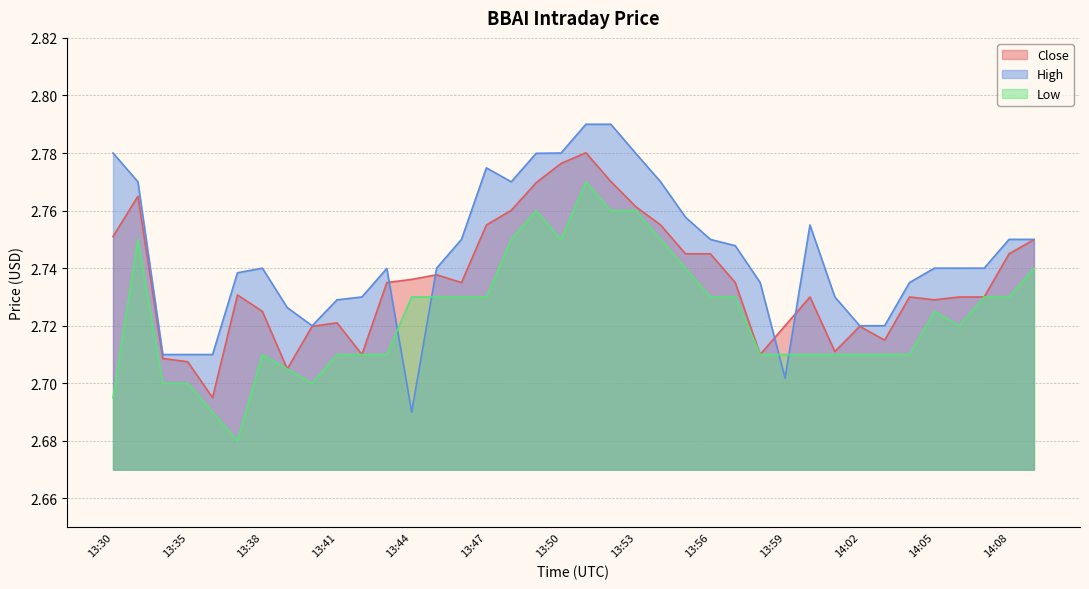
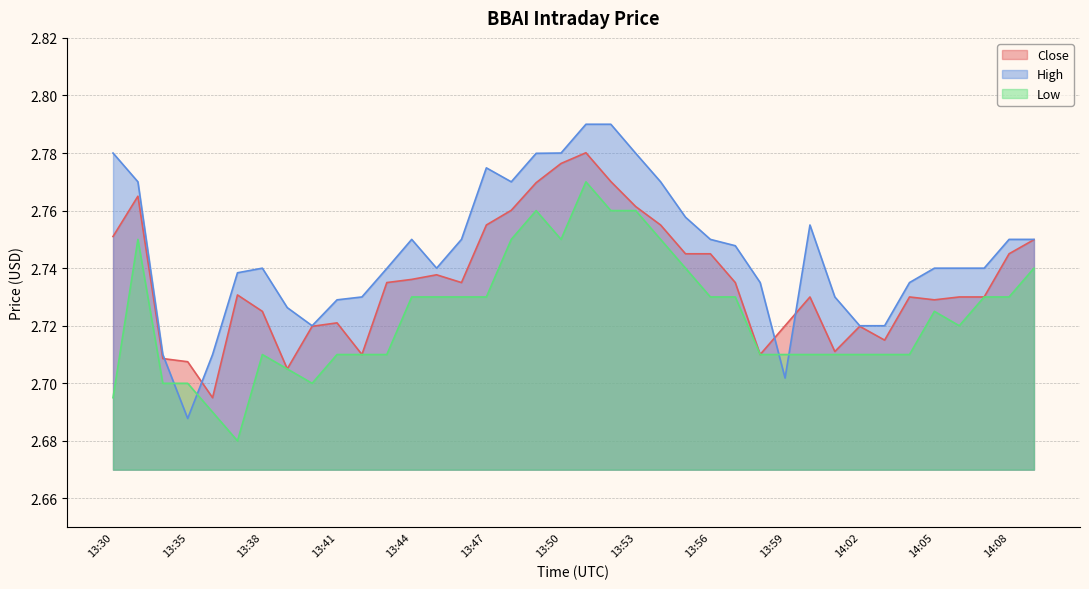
High, 13:35: 2.710 -> 2.688
High, 13:44: 2.69 -> 2.75
